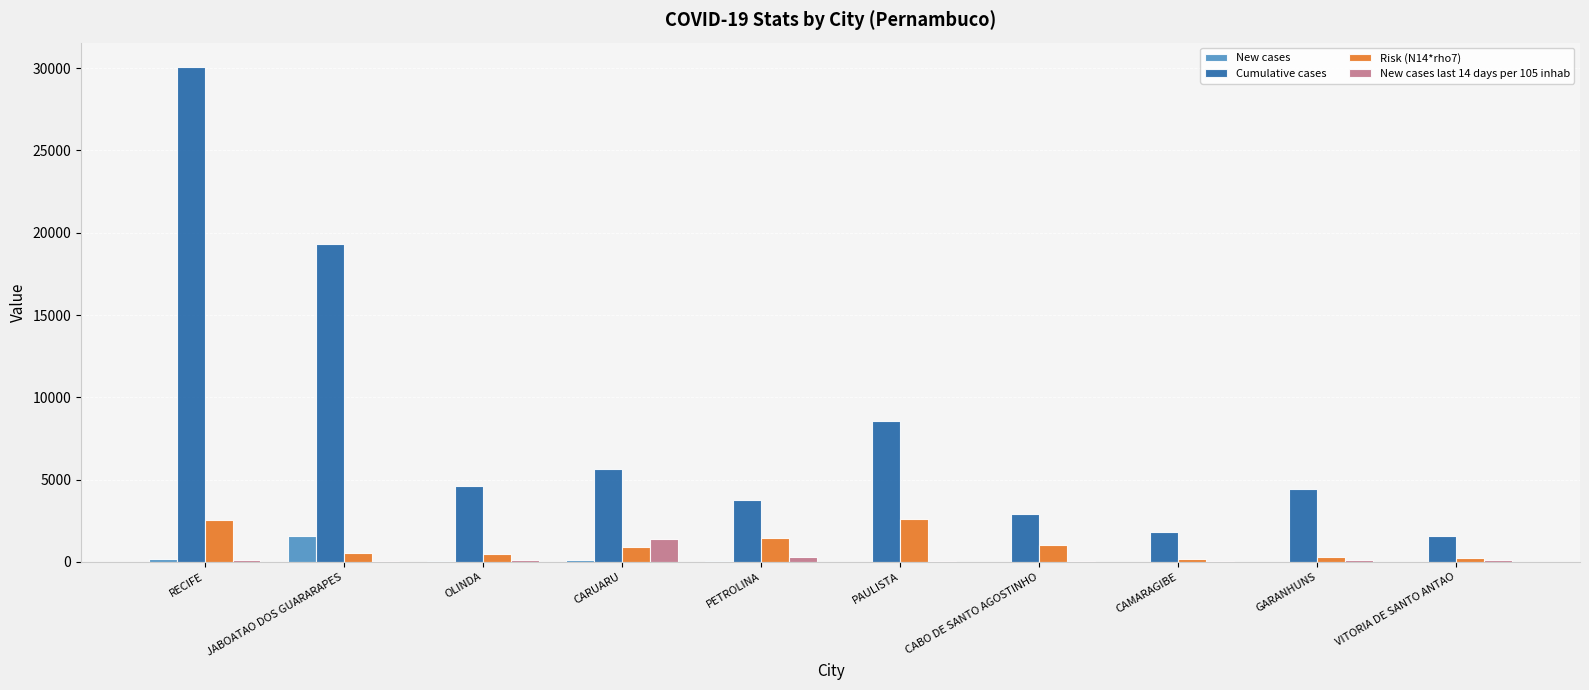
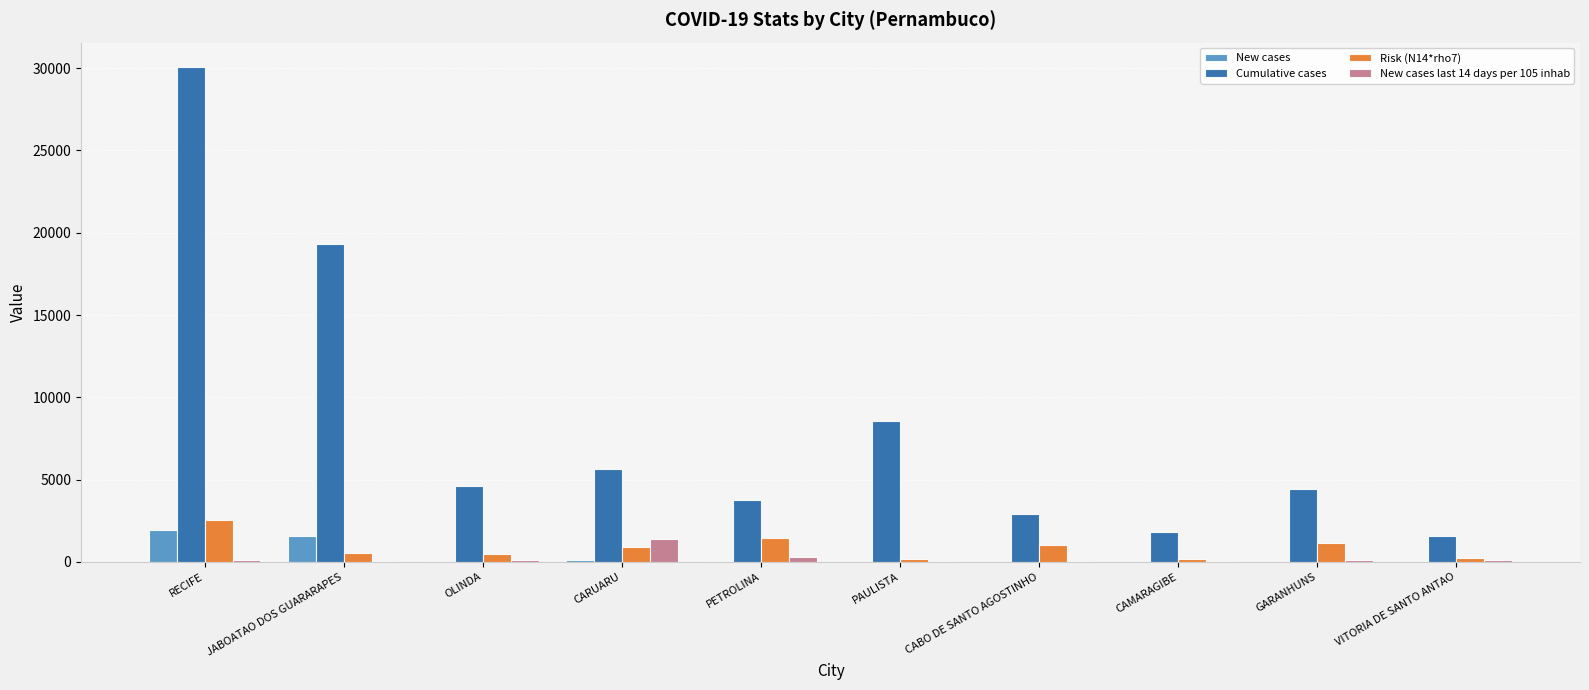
New cases, RECIFE: 200 -> 1900
Risk (N14*rho7), PAULISTA: 2600 -> 200
Risk (N14*rho7), GARANHUNS: 300 -> 1100
